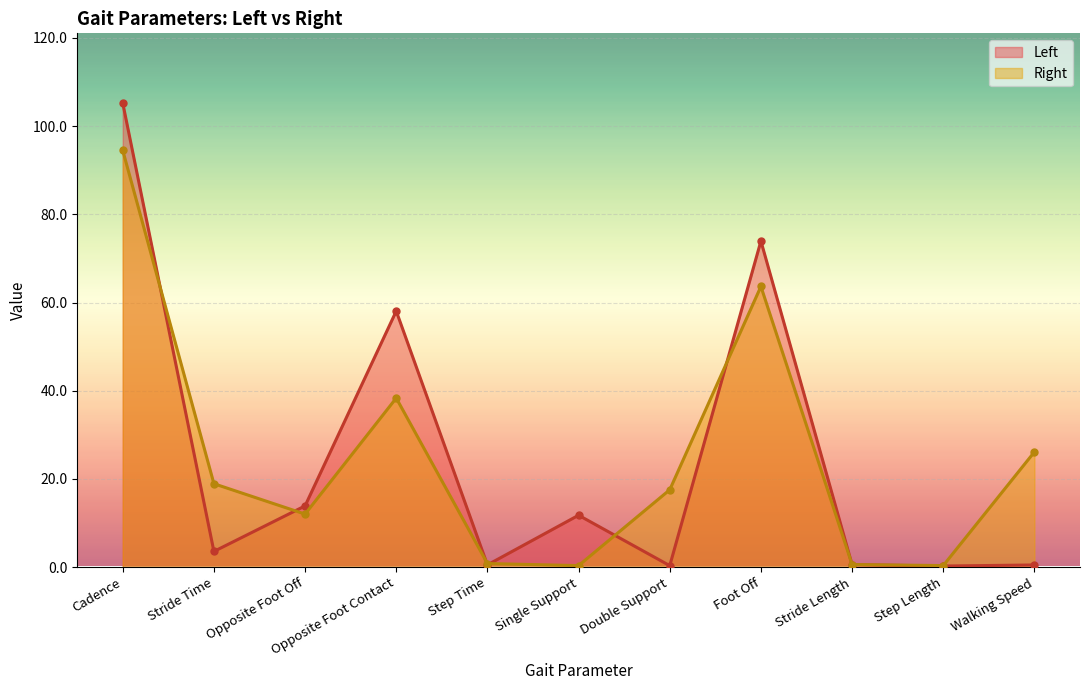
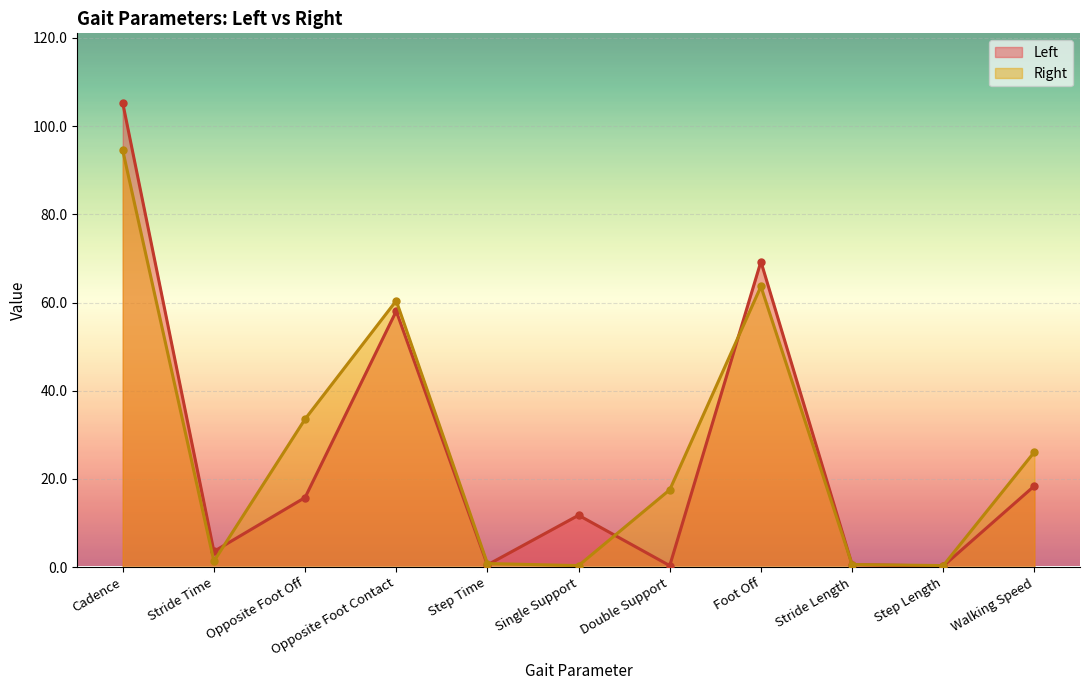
Right, Stride Time: 19 -> 1
Left, Opposite Foot Off: 14 -> 16
Right, Opposite Foot Off: 12 -> 34
Right, Opposite Foot Contact: 38 -> 60
Left, Foot Off: 74 -> 69
Left, Walking Speed: 0 -> 18
